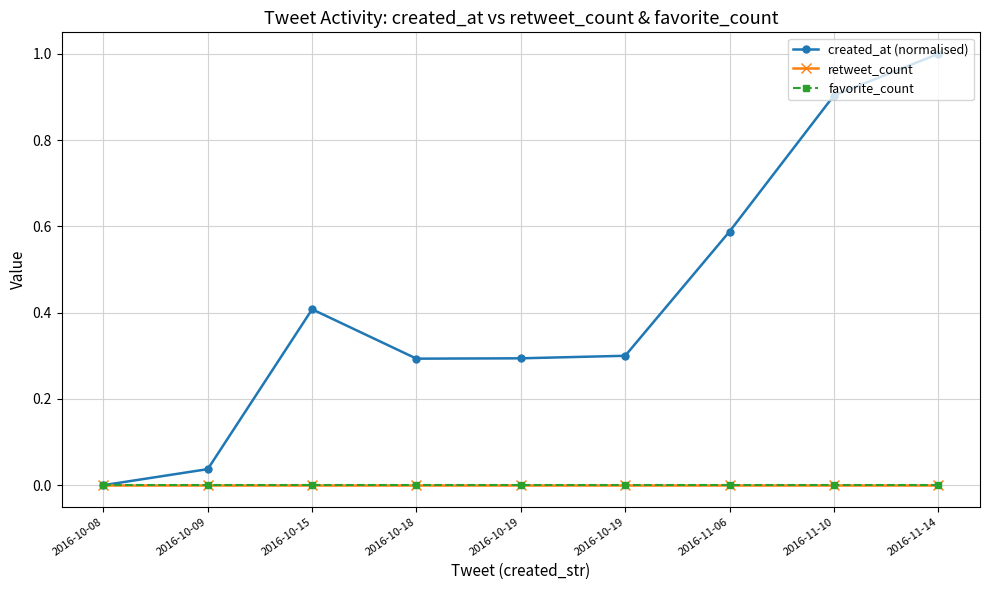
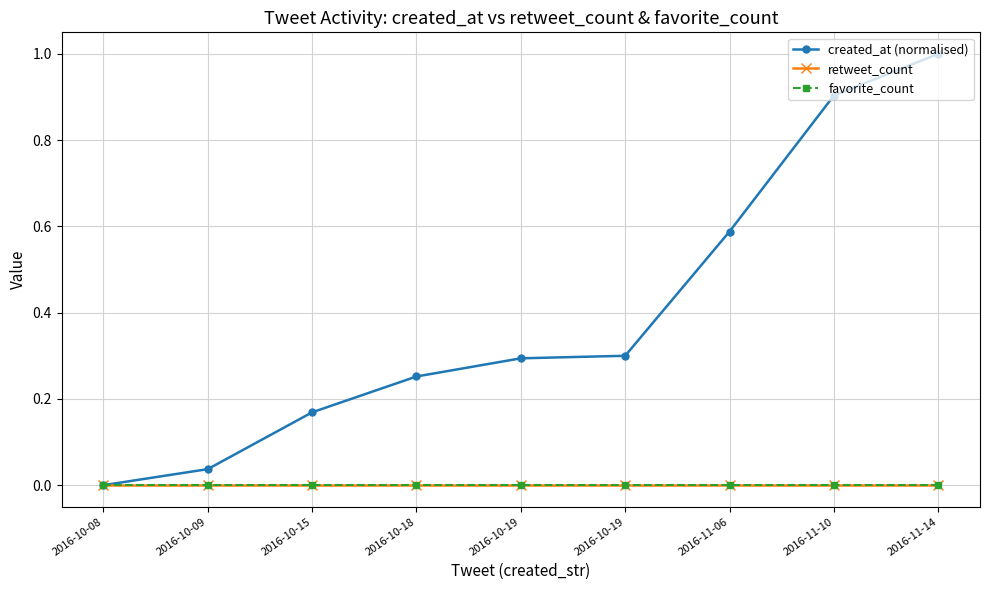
created_at (normalised), 2016-10-15: 0.41 -> 0.17
created_at (normalised), 2016-10-18: 0.29 -> 0.25
